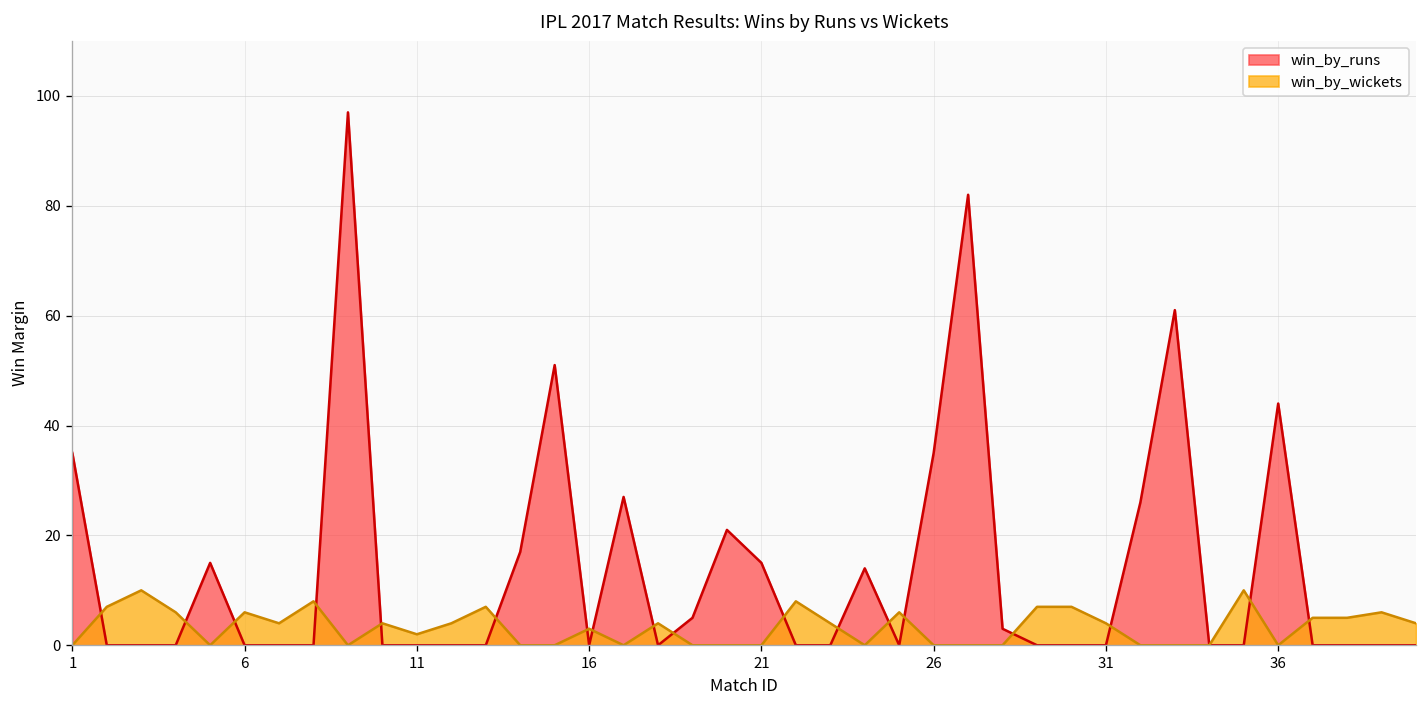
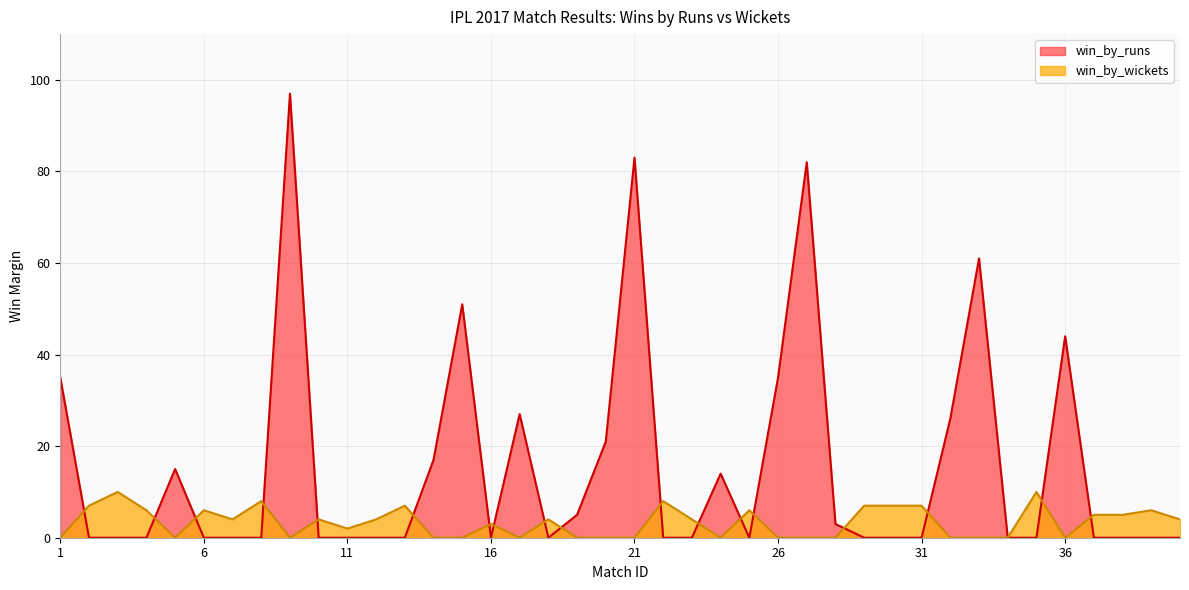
win_by_runs, 21: 15 -> 83
win_by_wickets, 31: 4 -> 7
